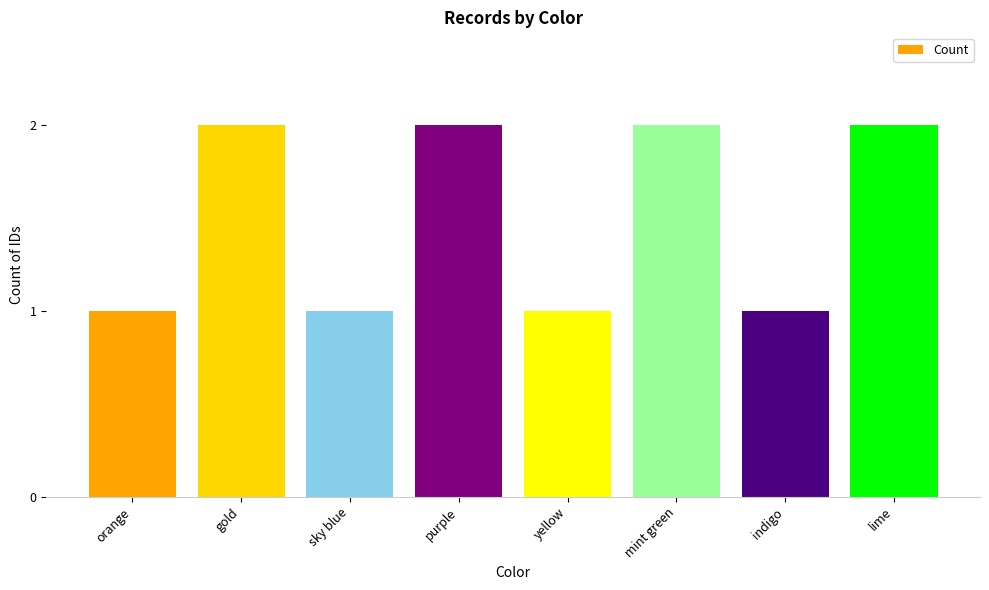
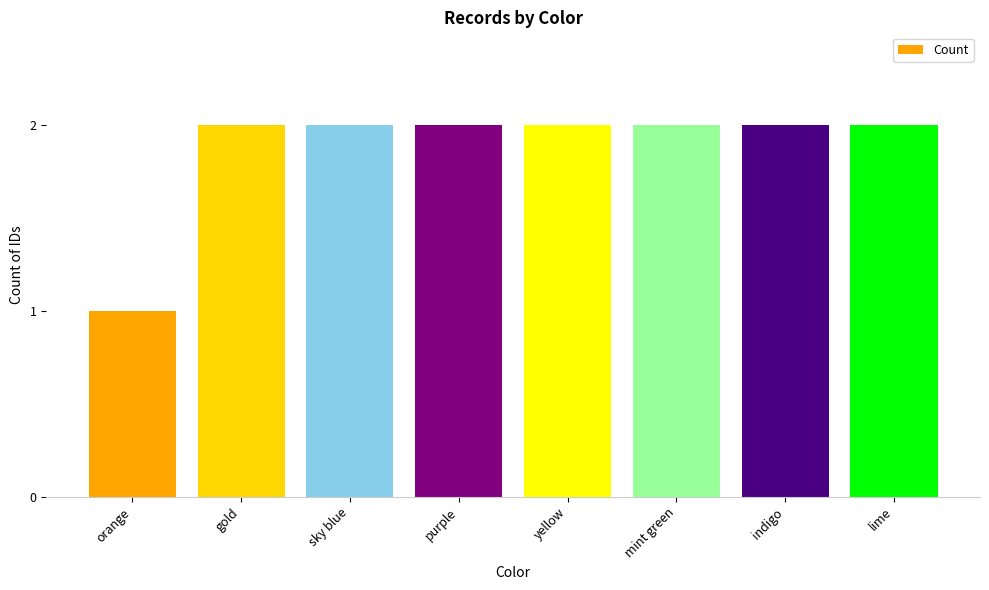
sky blue: 1 -> 2
yellow: 1 -> 2
indigo: 1 -> 2
